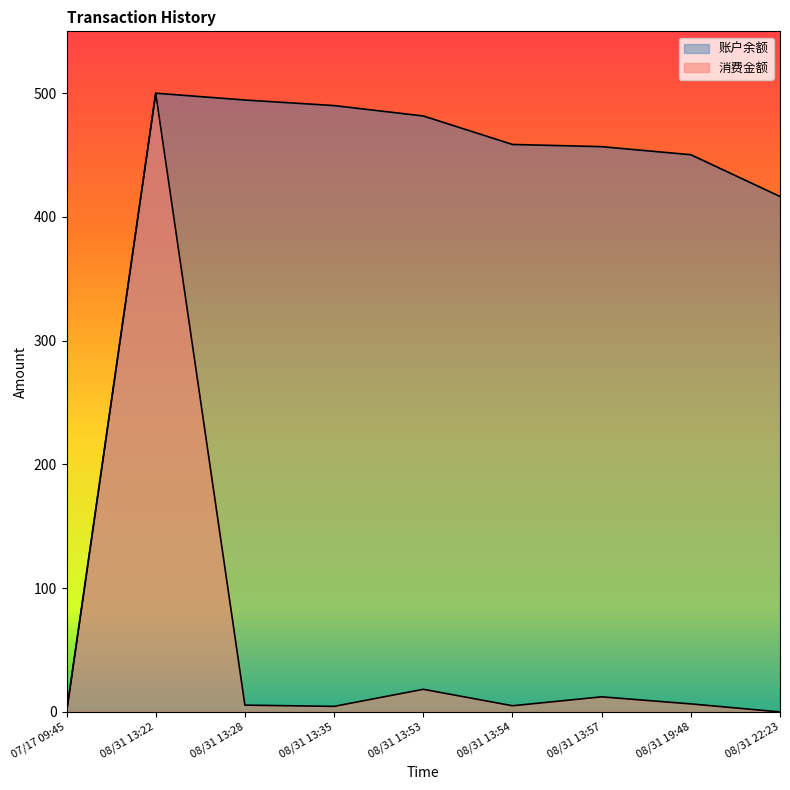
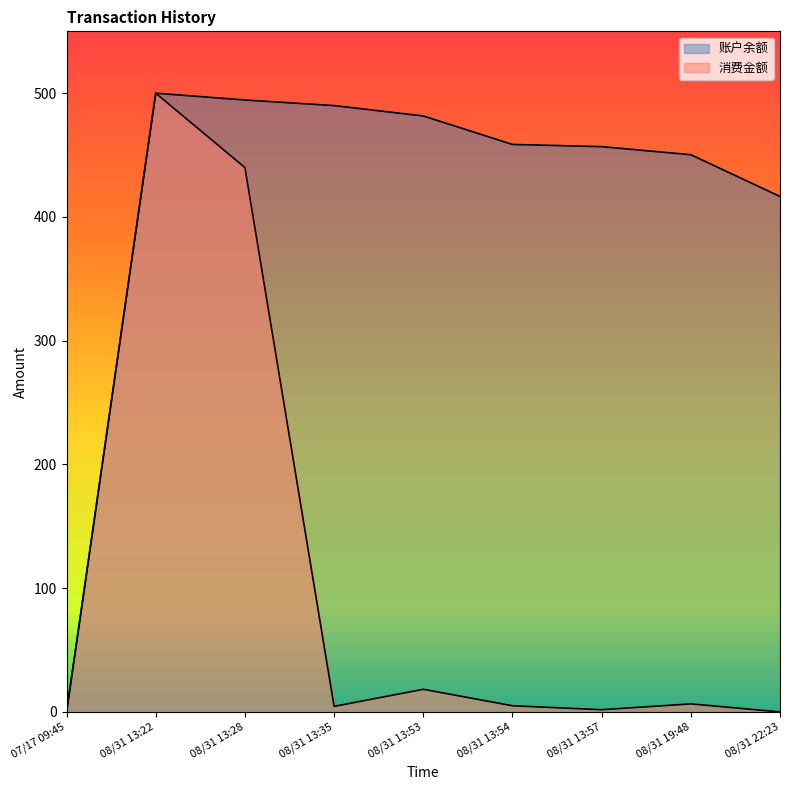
消费金额, 08/31 13:28: 6 -> 440
消费金额, 08/31 13:57: 12 -> 2
